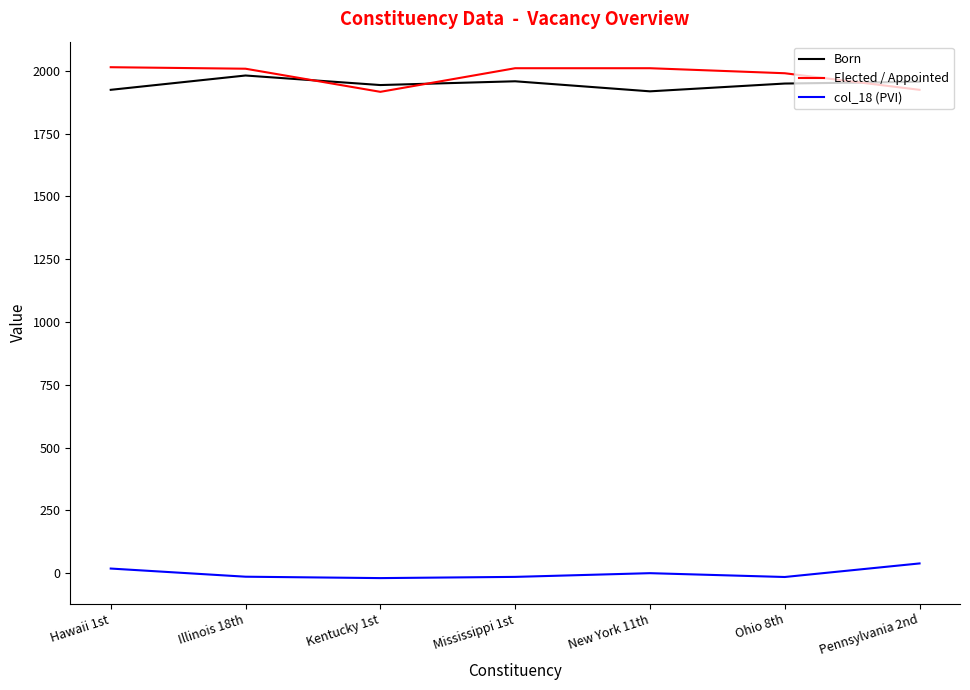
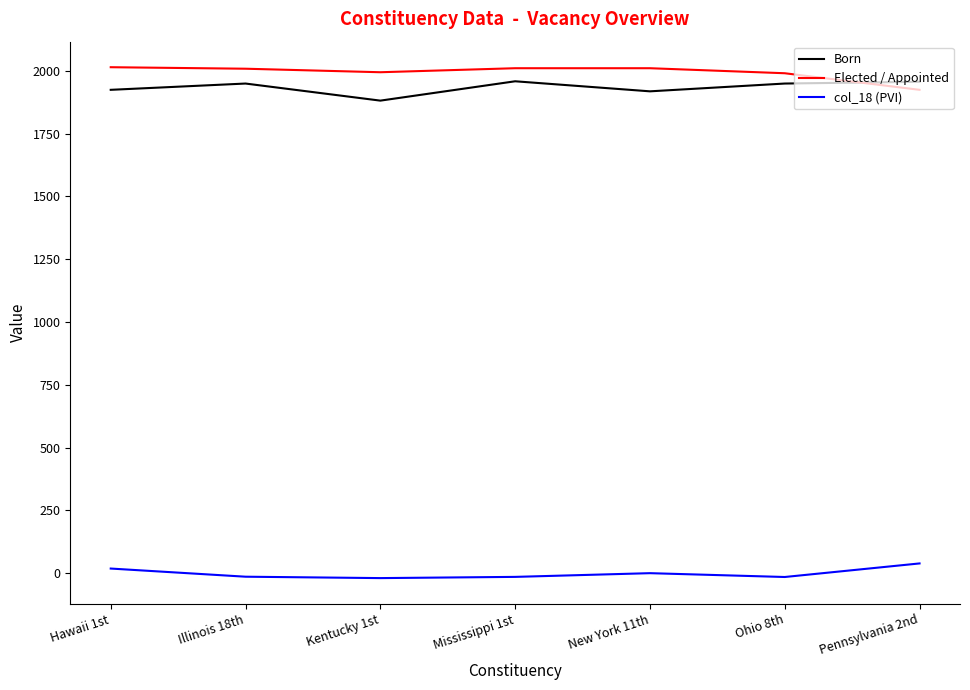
Born, Illinois 18th: 1980 -> 1950
Born, Kentucky 1st: 1940 -> 1880
Elected / Appointed, Kentucky 1st: 1920 -> 1990
